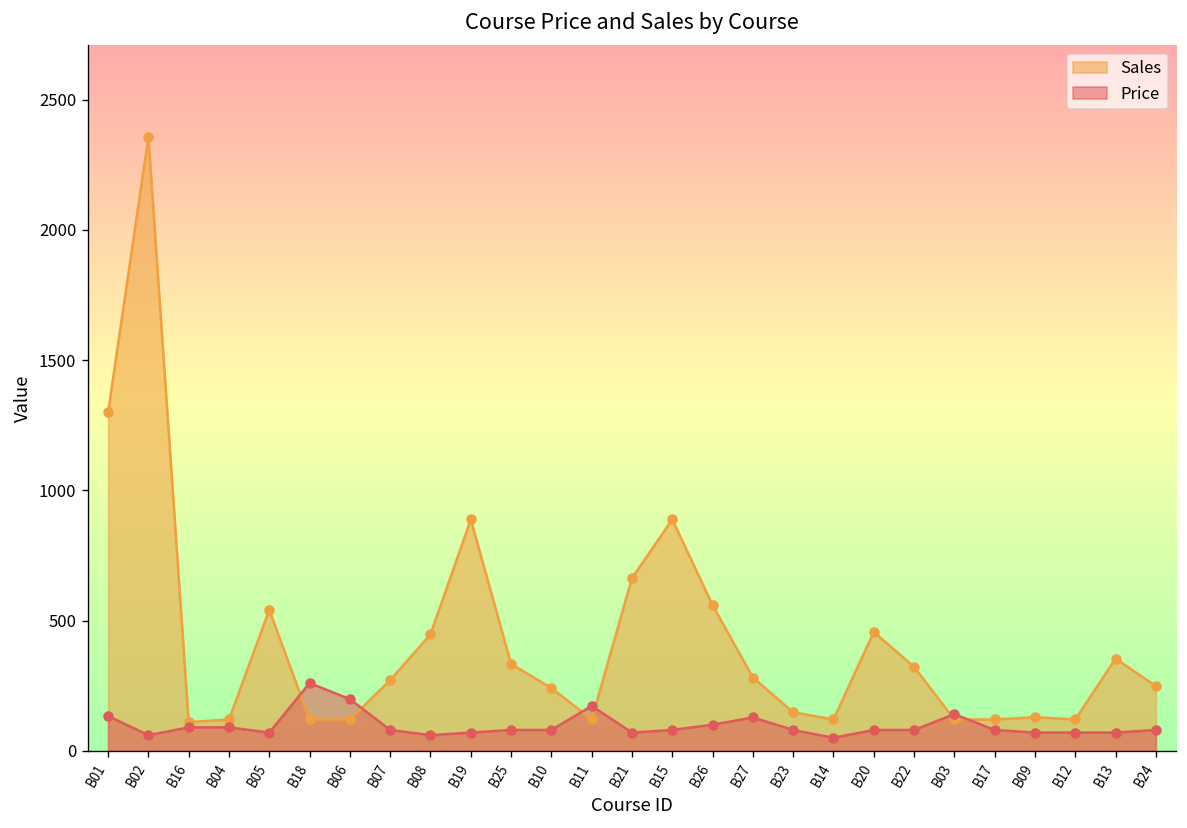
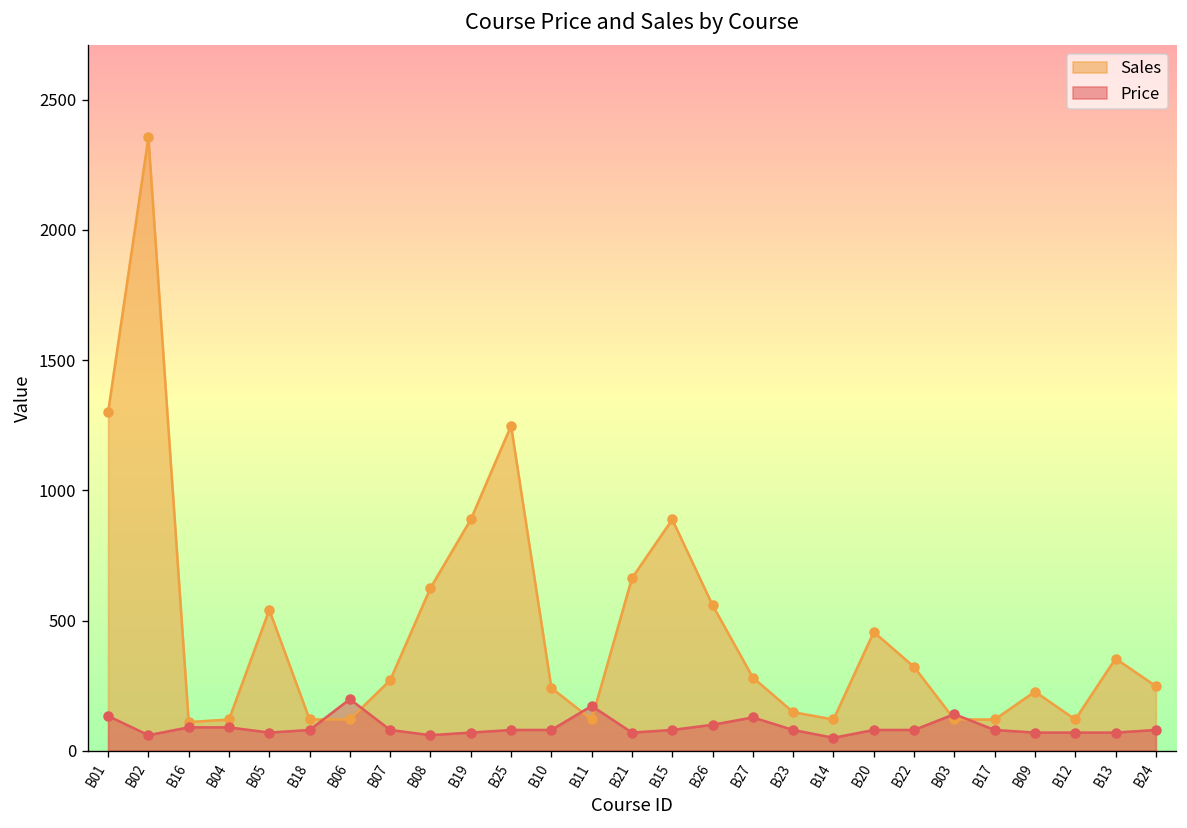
Price, B18: 260 -> 80
Sales, B08: 450 -> 630
Sales, B25: 330 -> 1250
Sales, B09: 130 -> 230
